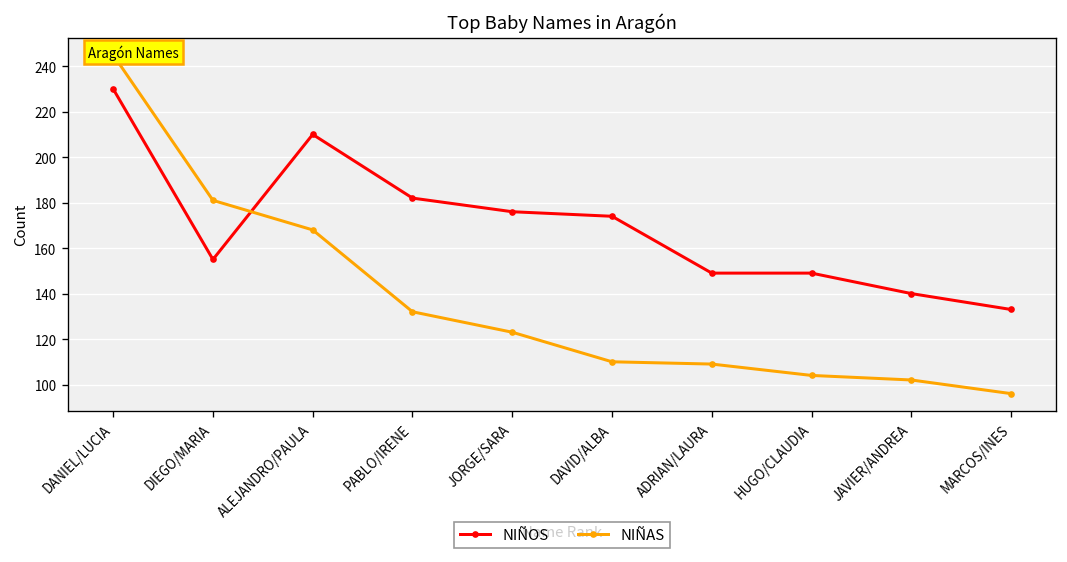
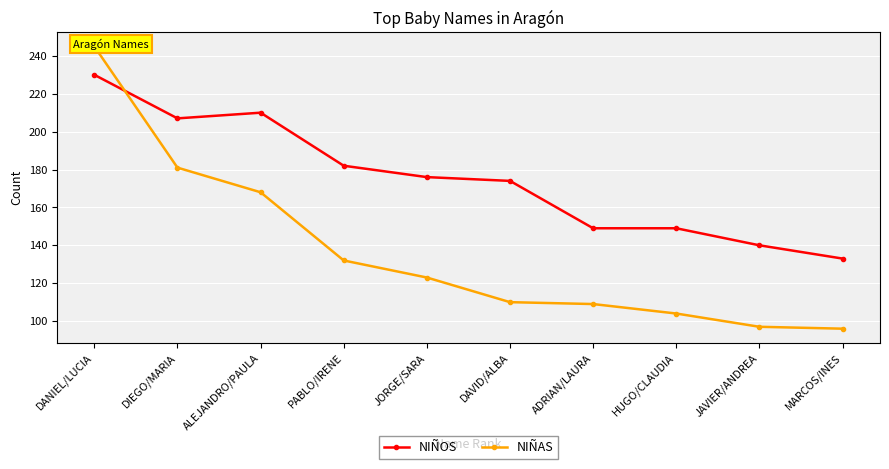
NIÑOS, DIEGO/MARIA: 155 -> 207
NIÑAS, JAVIER/ANDREA: 102 -> 97
